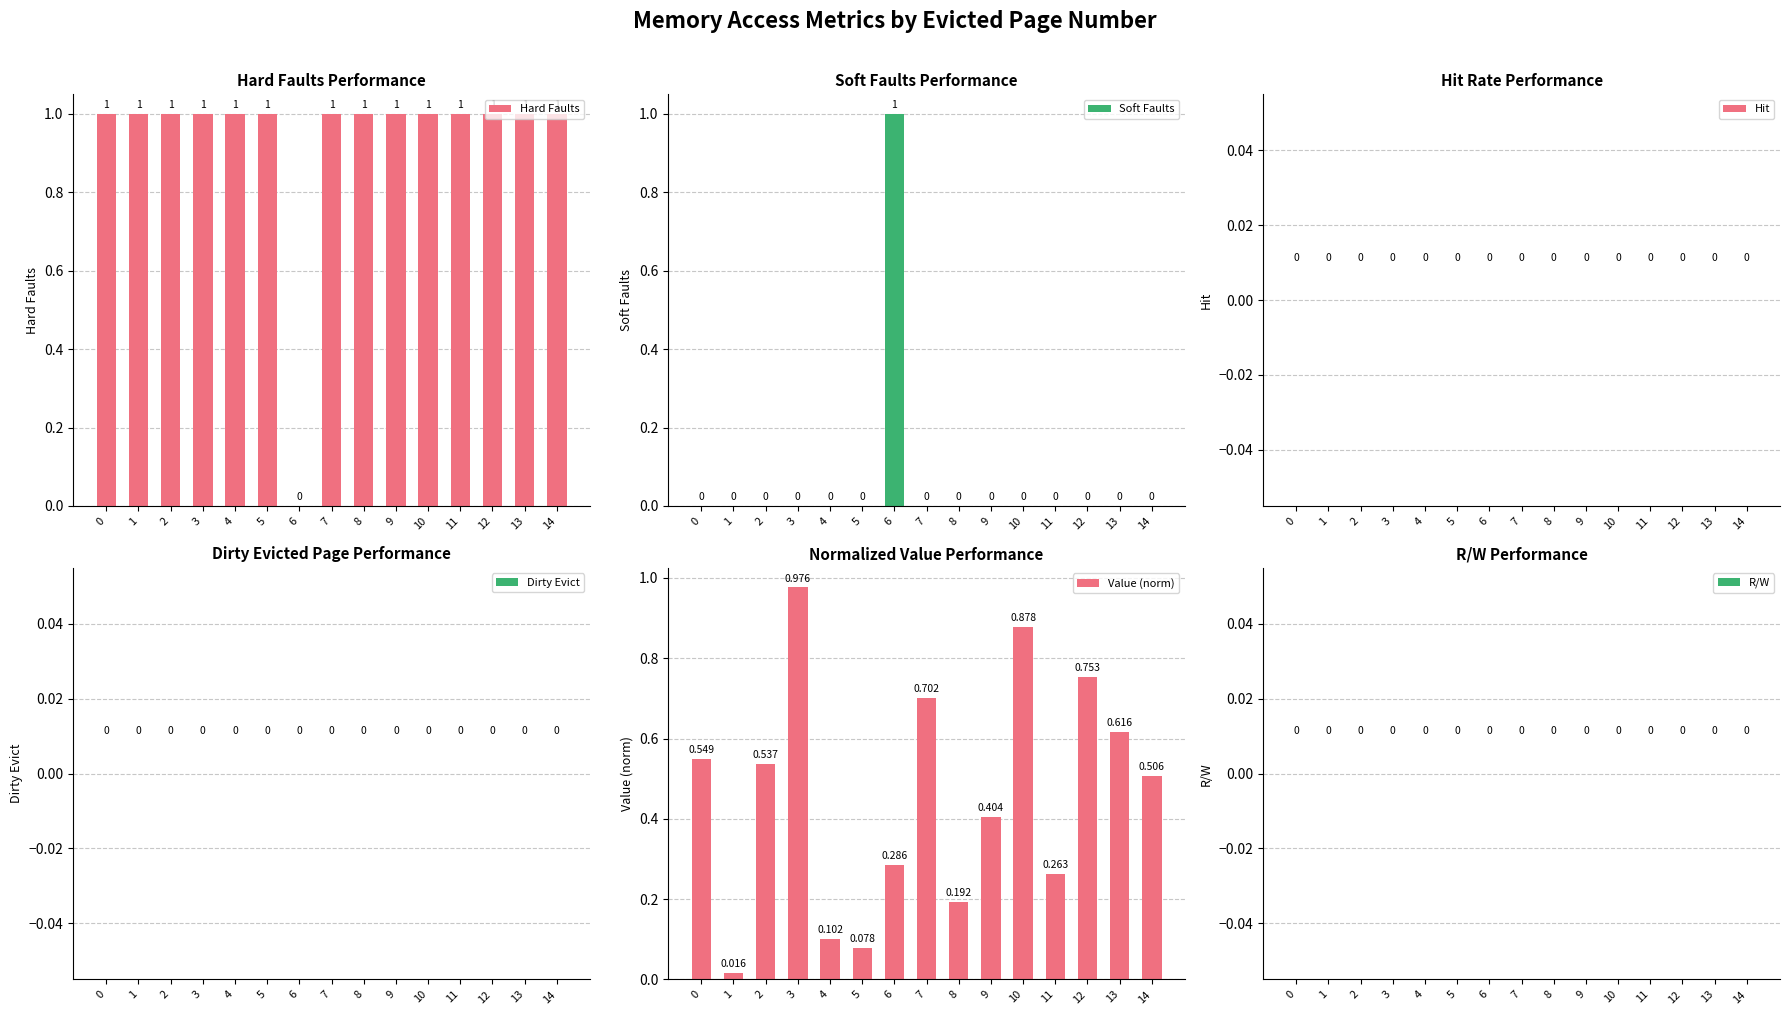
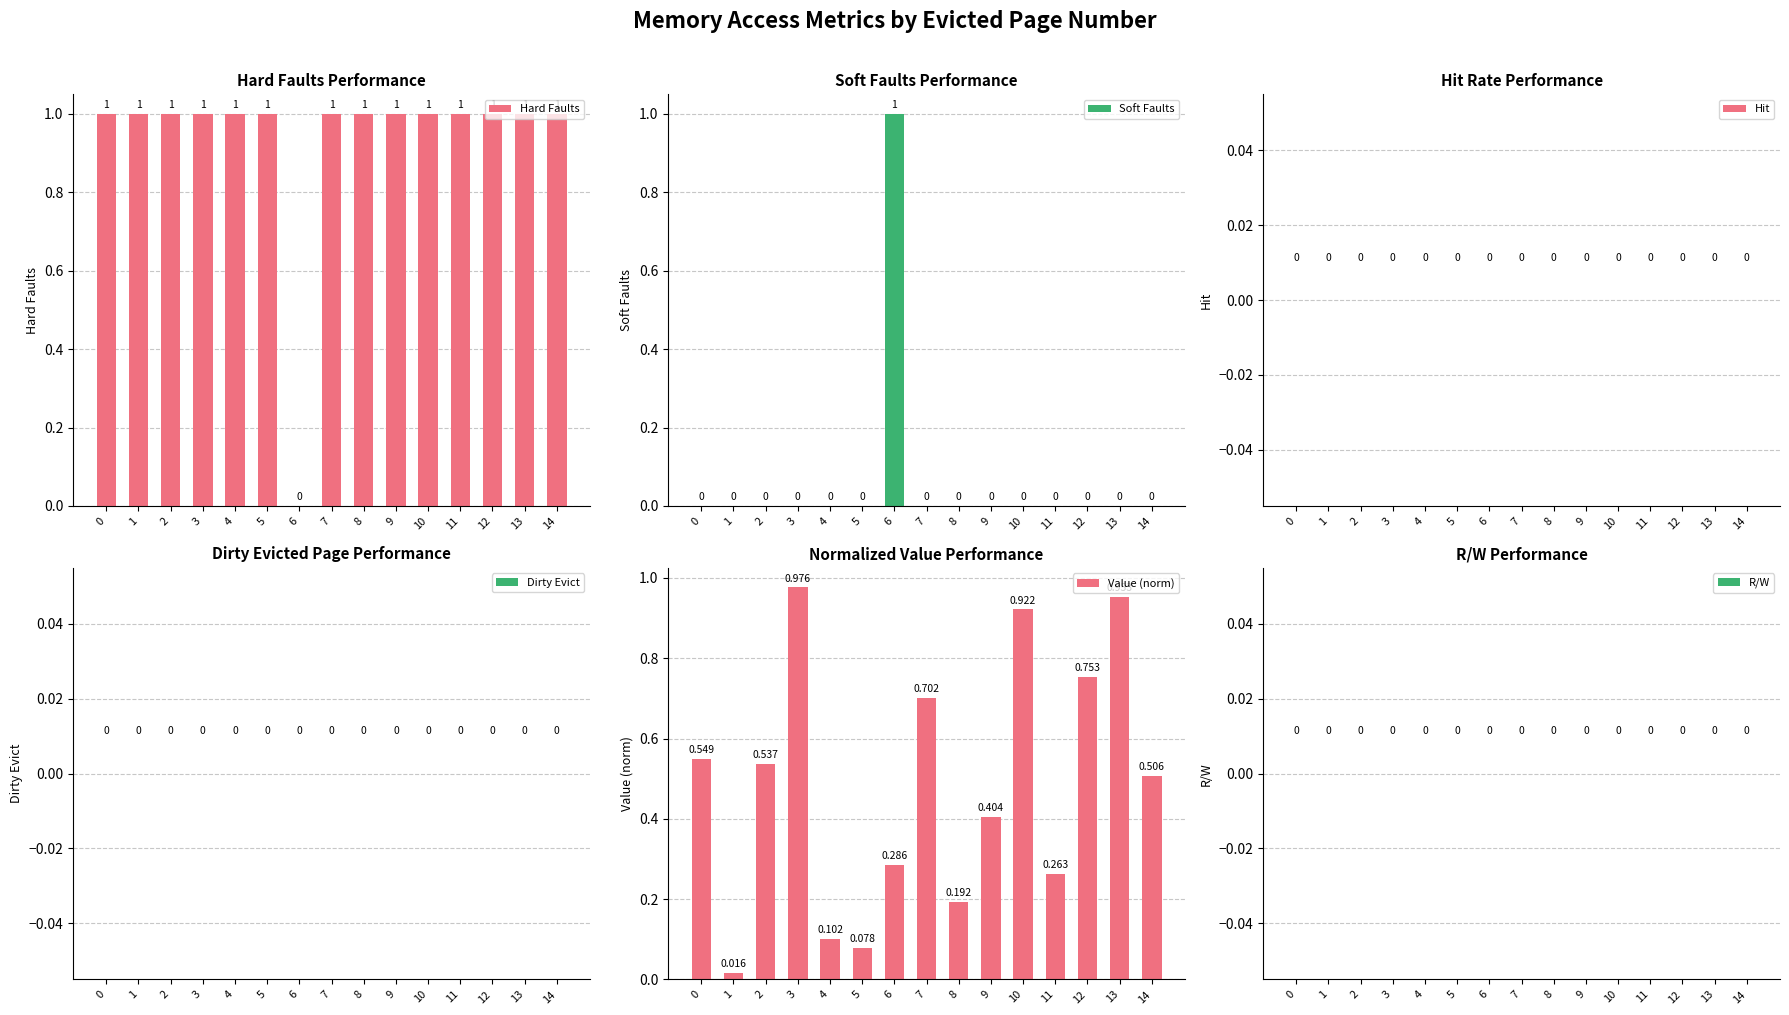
Normalized Value Performance, 10: 0.878 -> 0.922
Normalized Value Performance, 13: 0.62 -> 0.95
